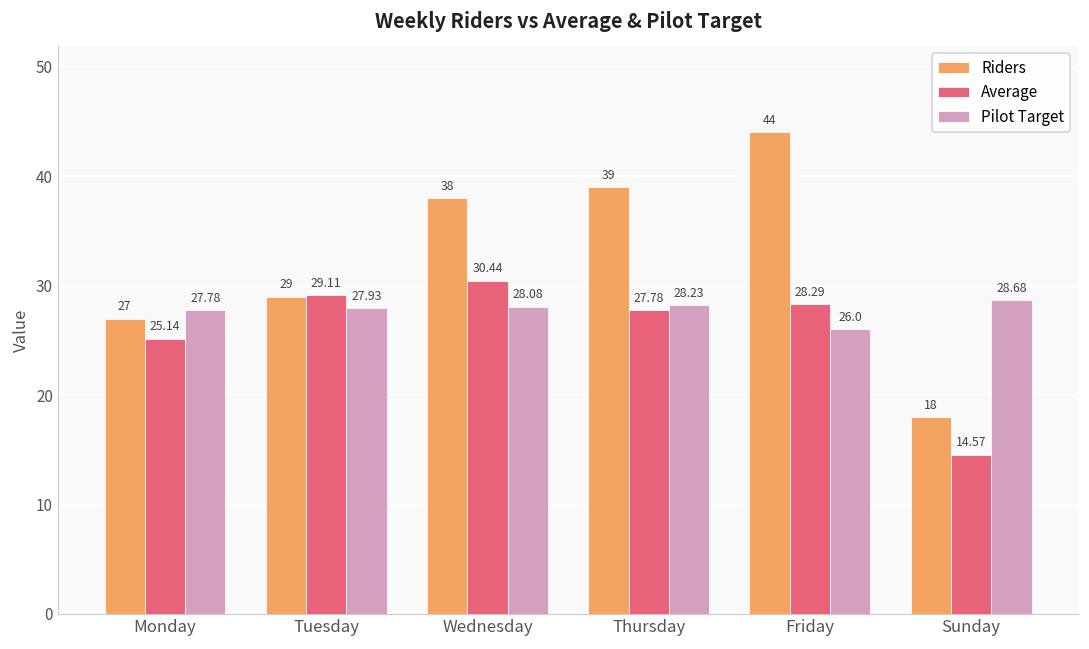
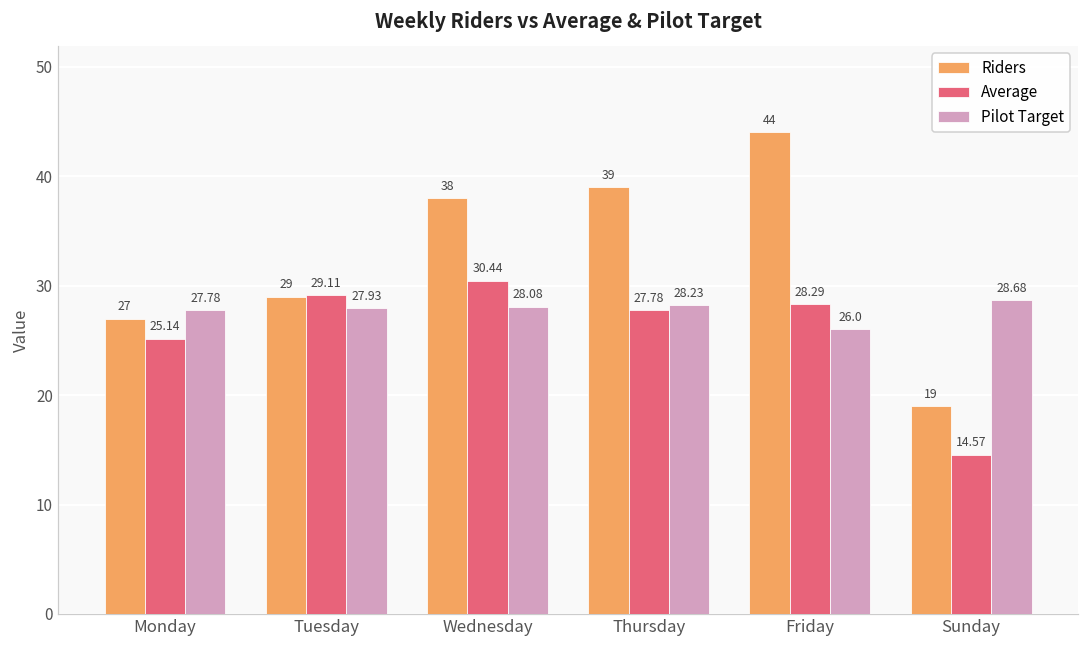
Riders, Sunday: 18 -> 19
